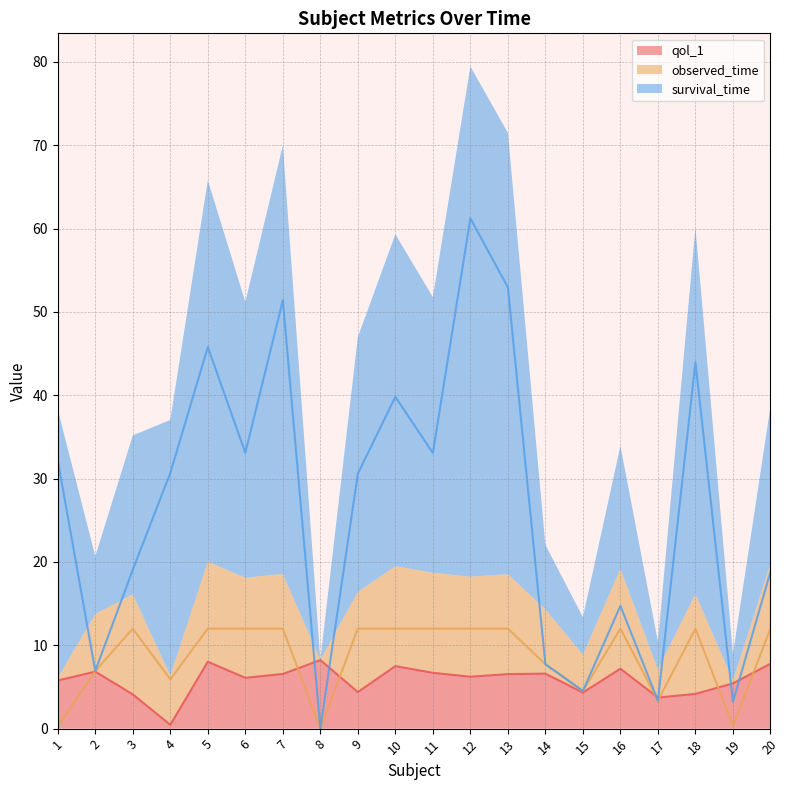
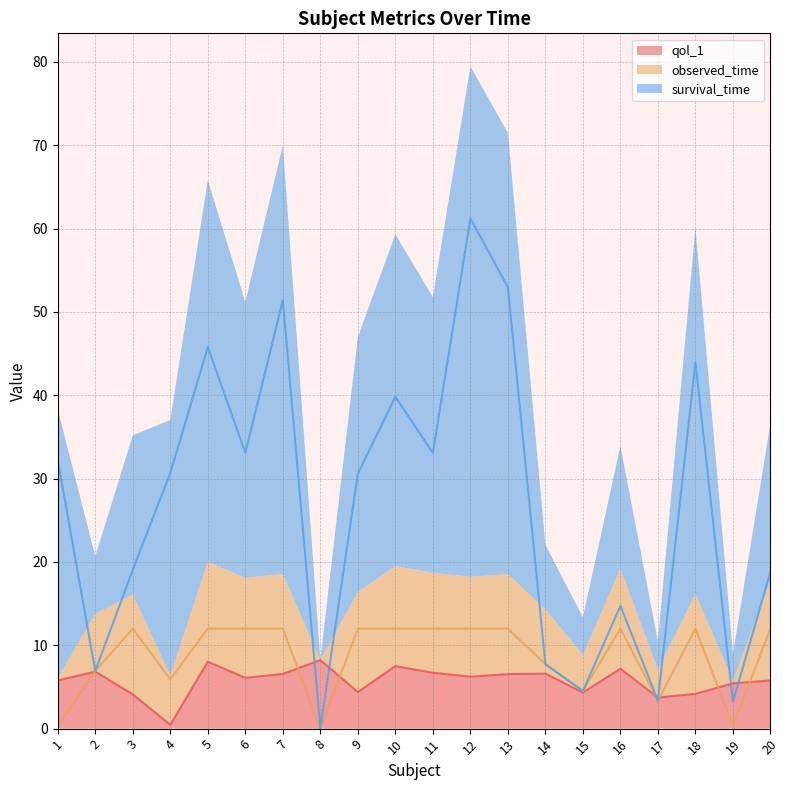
qol_1, 20: 8 -> 6
